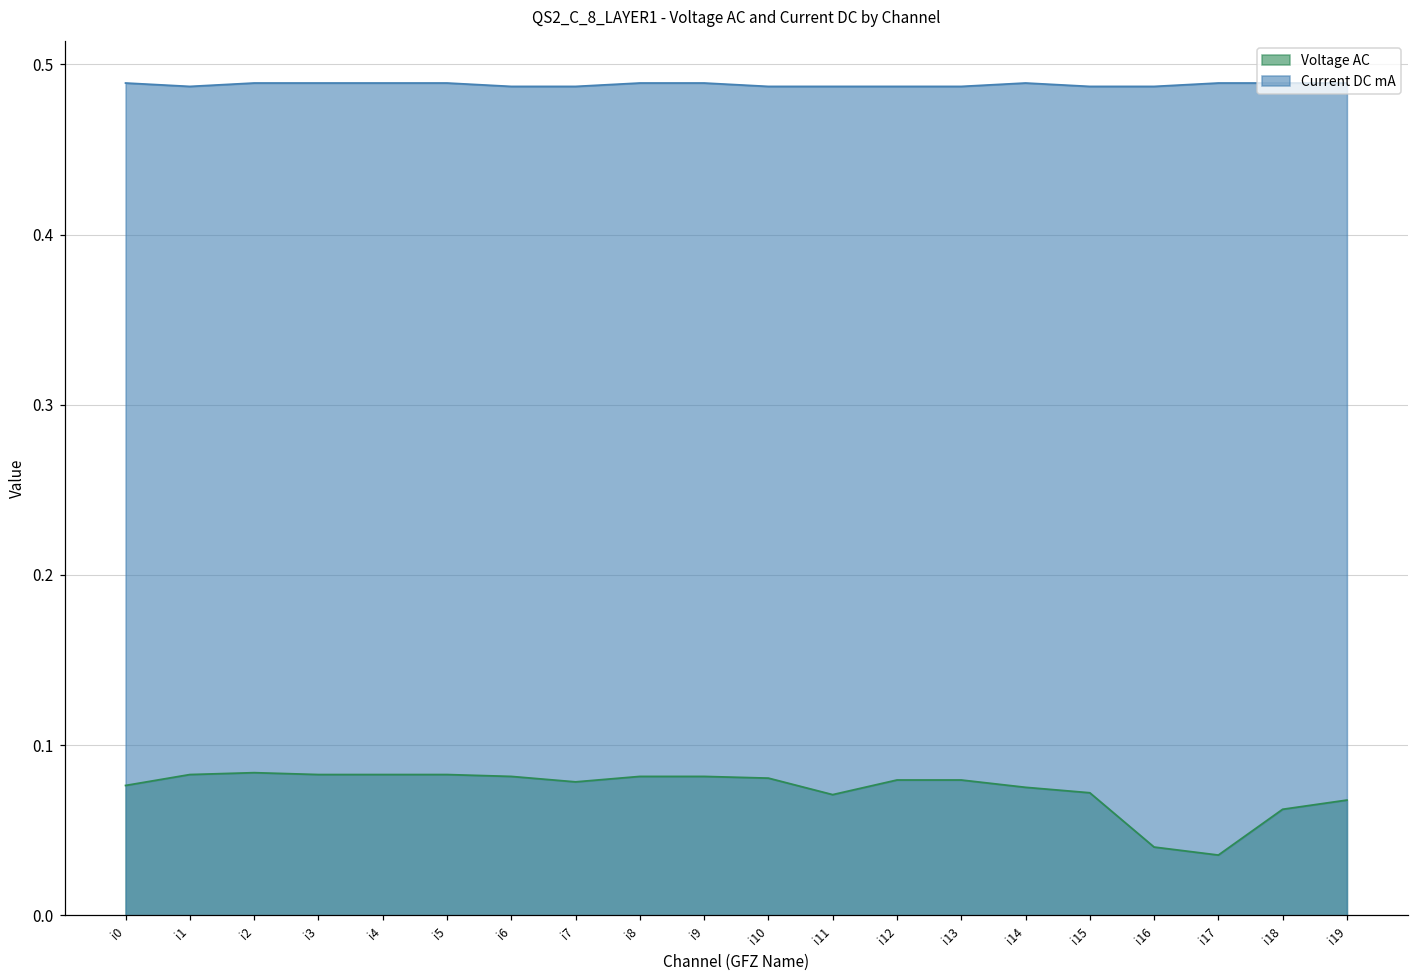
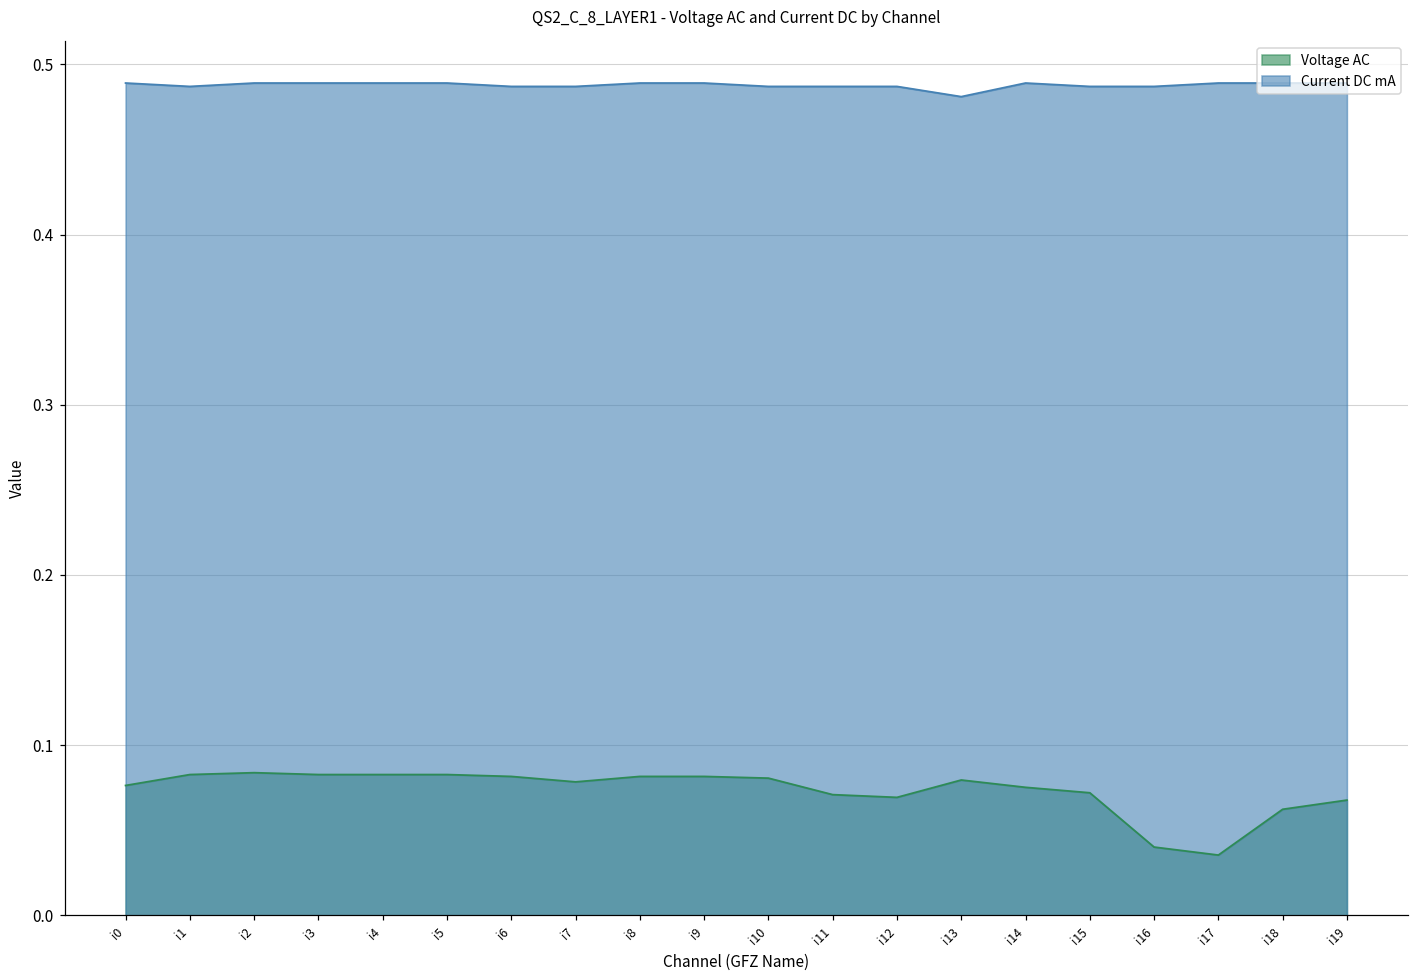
Voltage AC, i12: 0.080 -> 0.069
Current DC mA, i13: 0.487 -> 0.481
